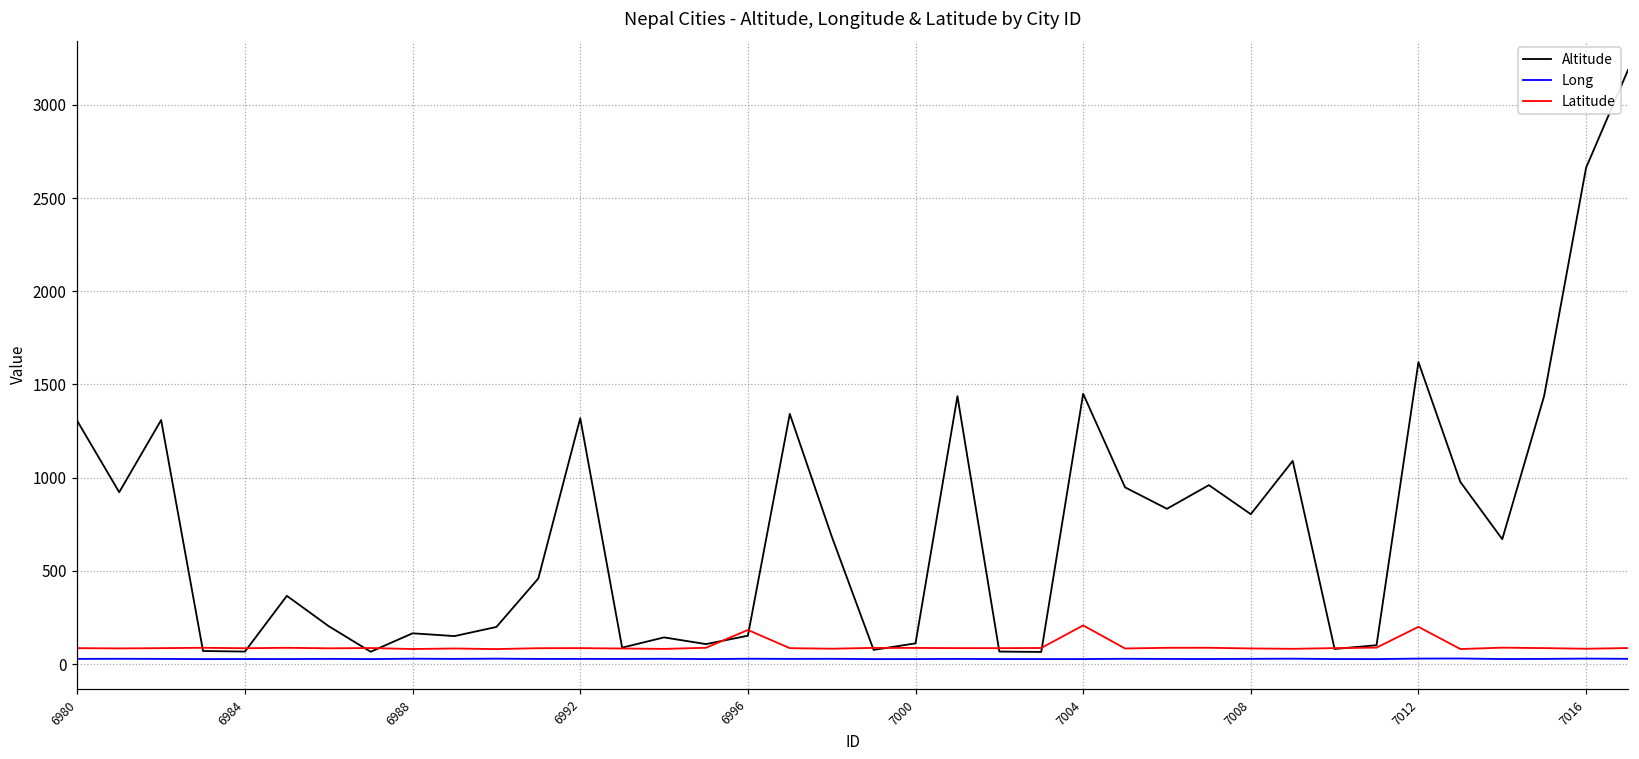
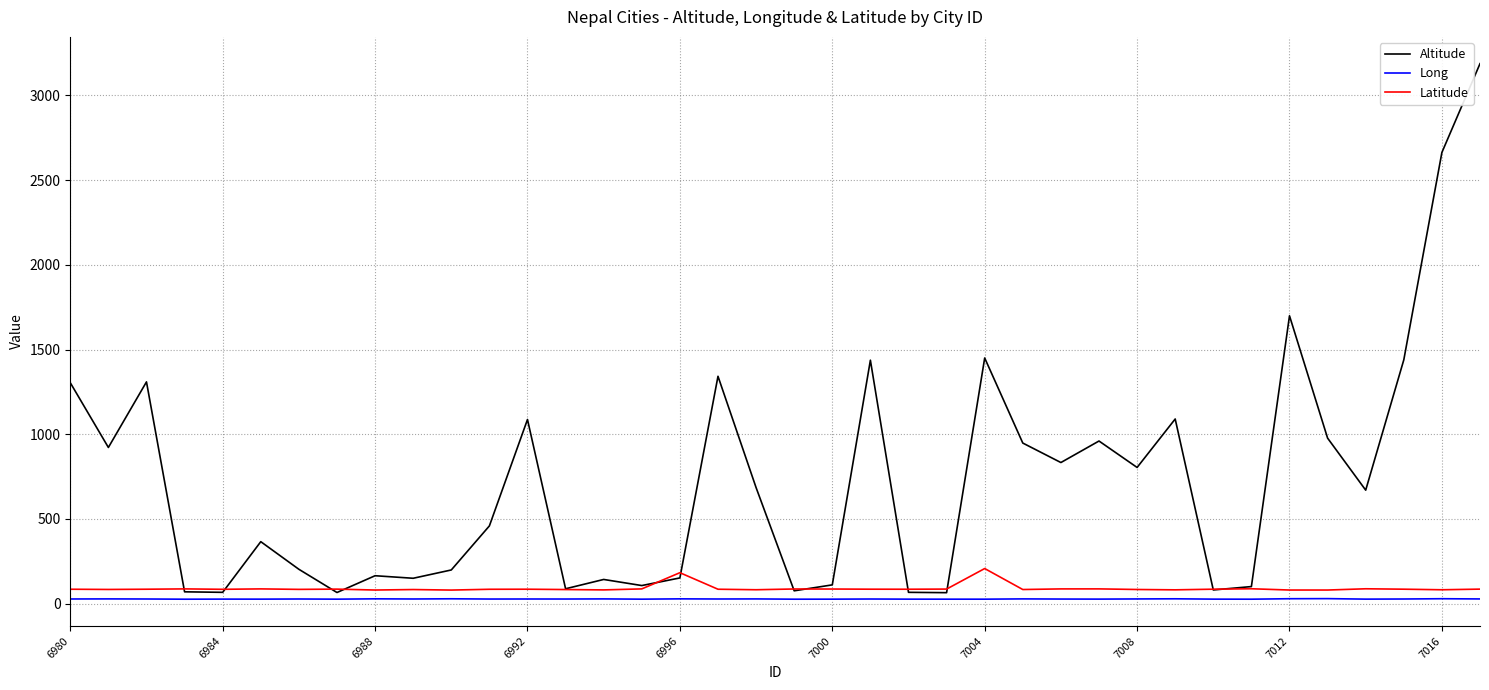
Altitude, 6992: 1320 -> 1090
Altitude, 7012: 1620 -> 1700
Latitude, 7012: 200 -> 80
